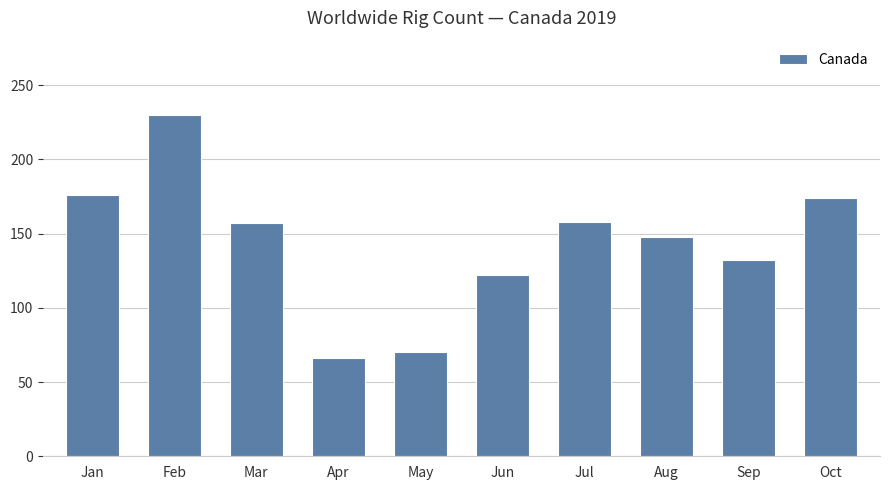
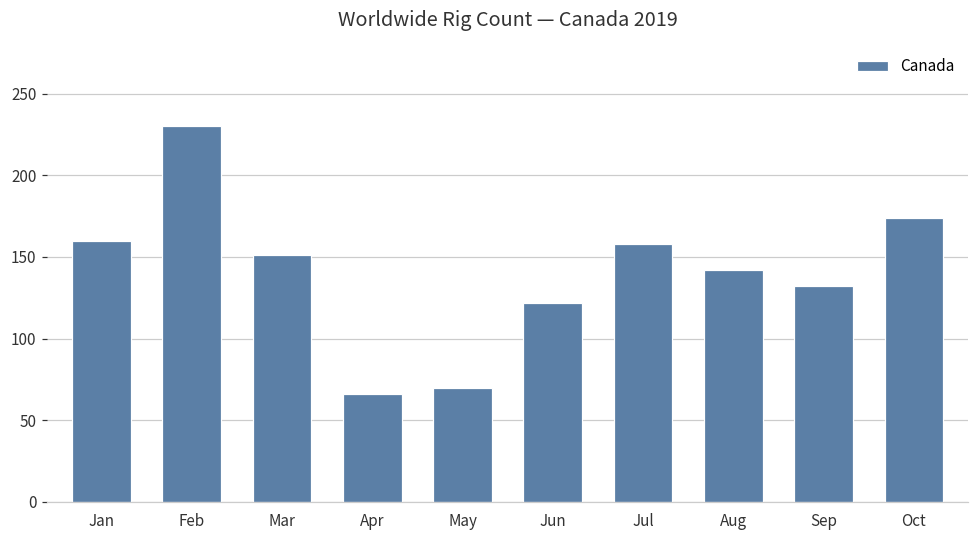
Jan: 176 -> 160
Mar: 157 -> 151
Aug: 148 -> 142
